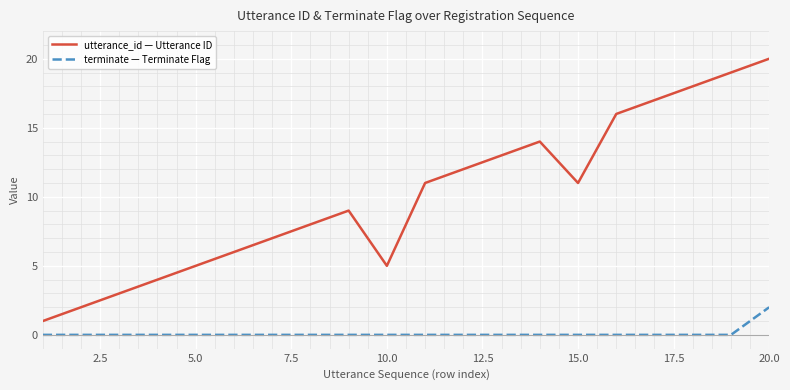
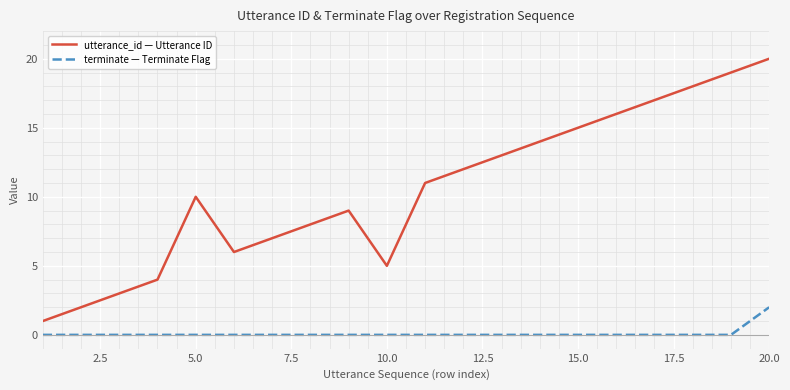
utterance_id — Utterance ID, 5.0: 5 -> 10
utterance_id — Utterance ID, 15.0: 11 -> 15
